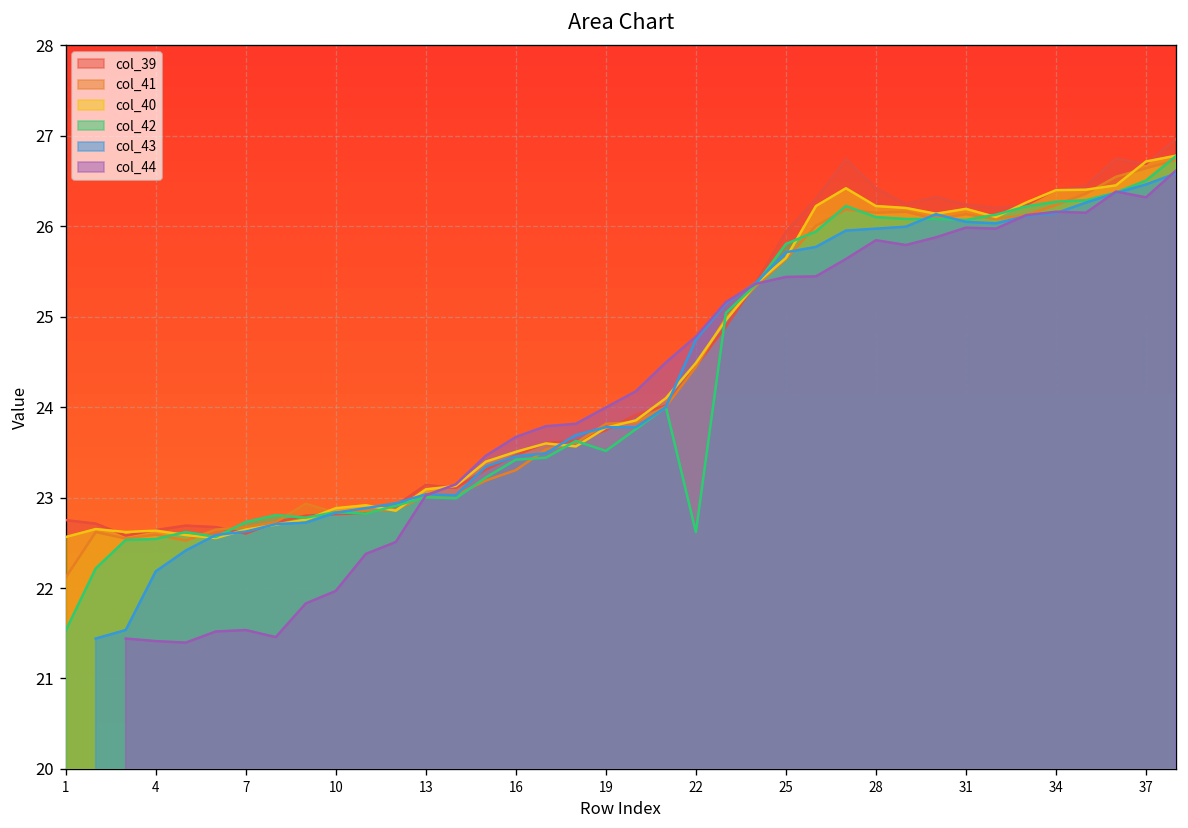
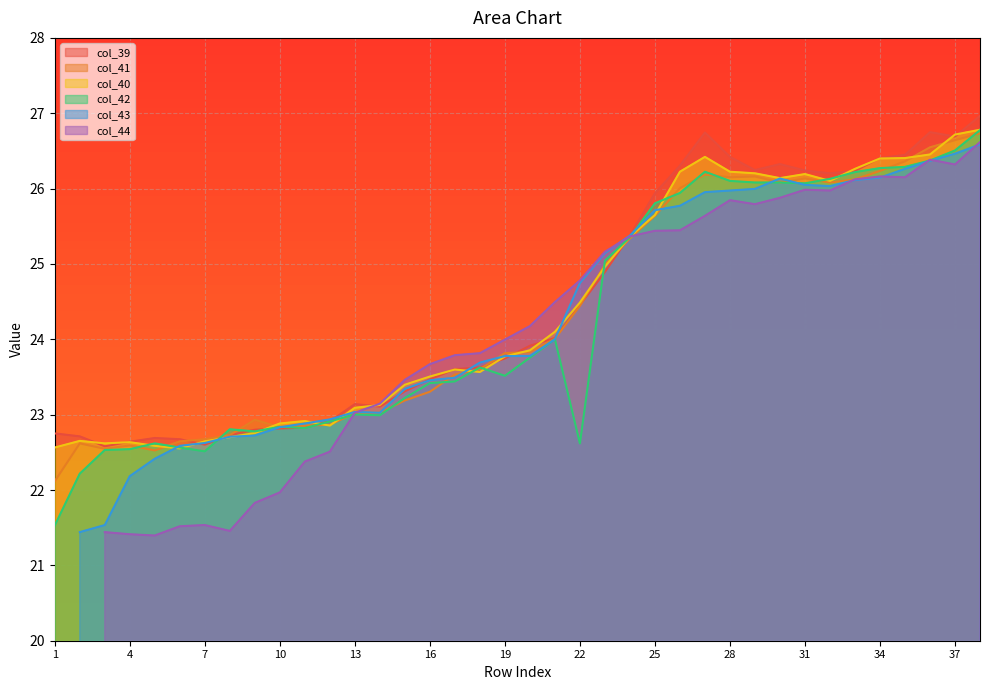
col_42, 7: 22.7 -> 22.5
